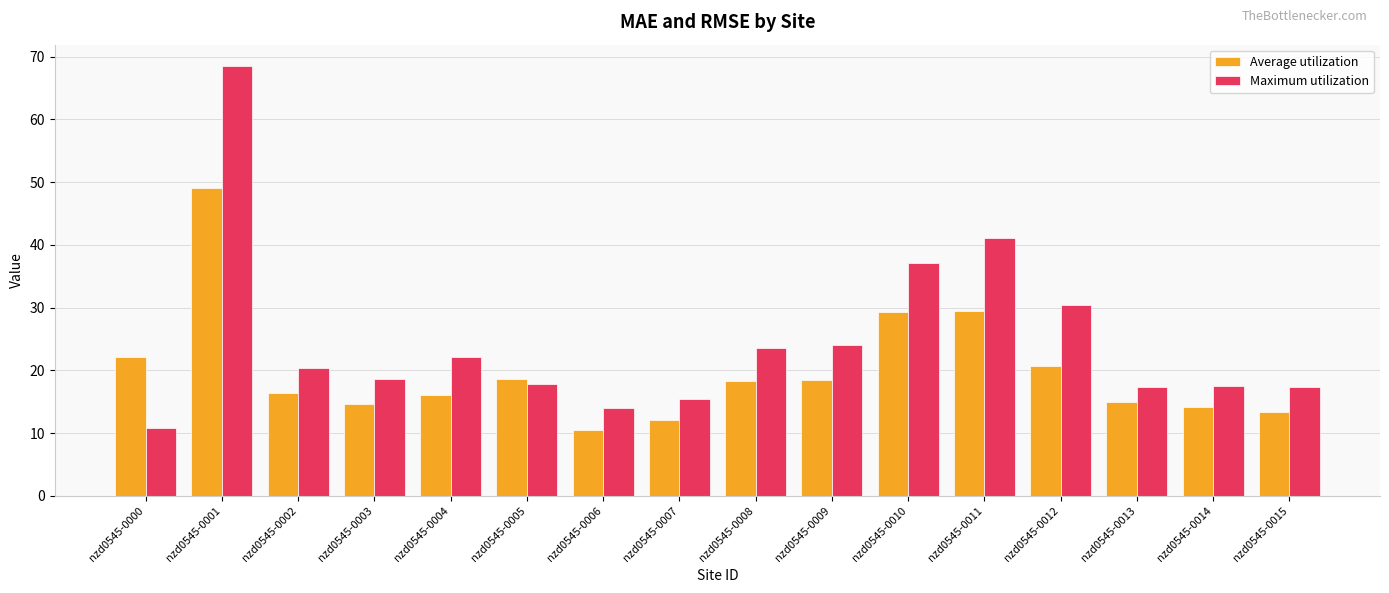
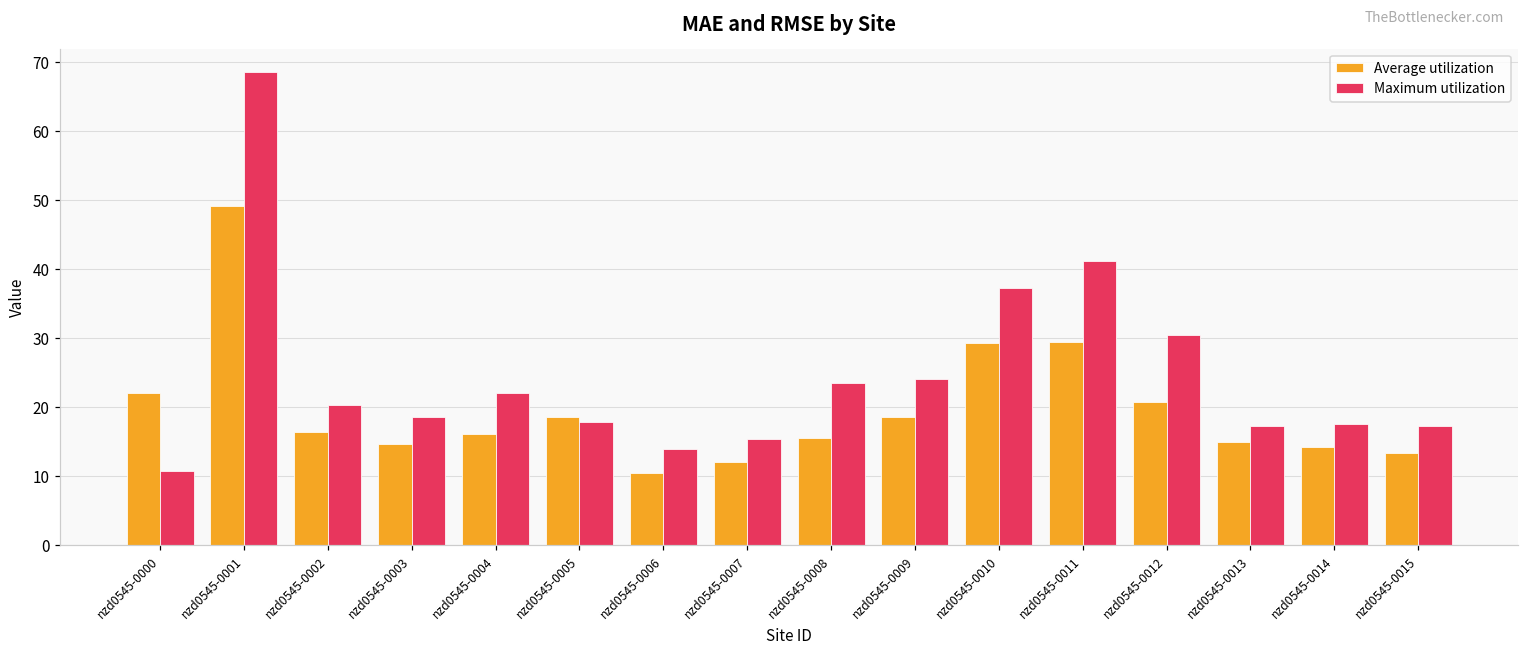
Average utilization, nzd0545-0008: 18 -> 15
